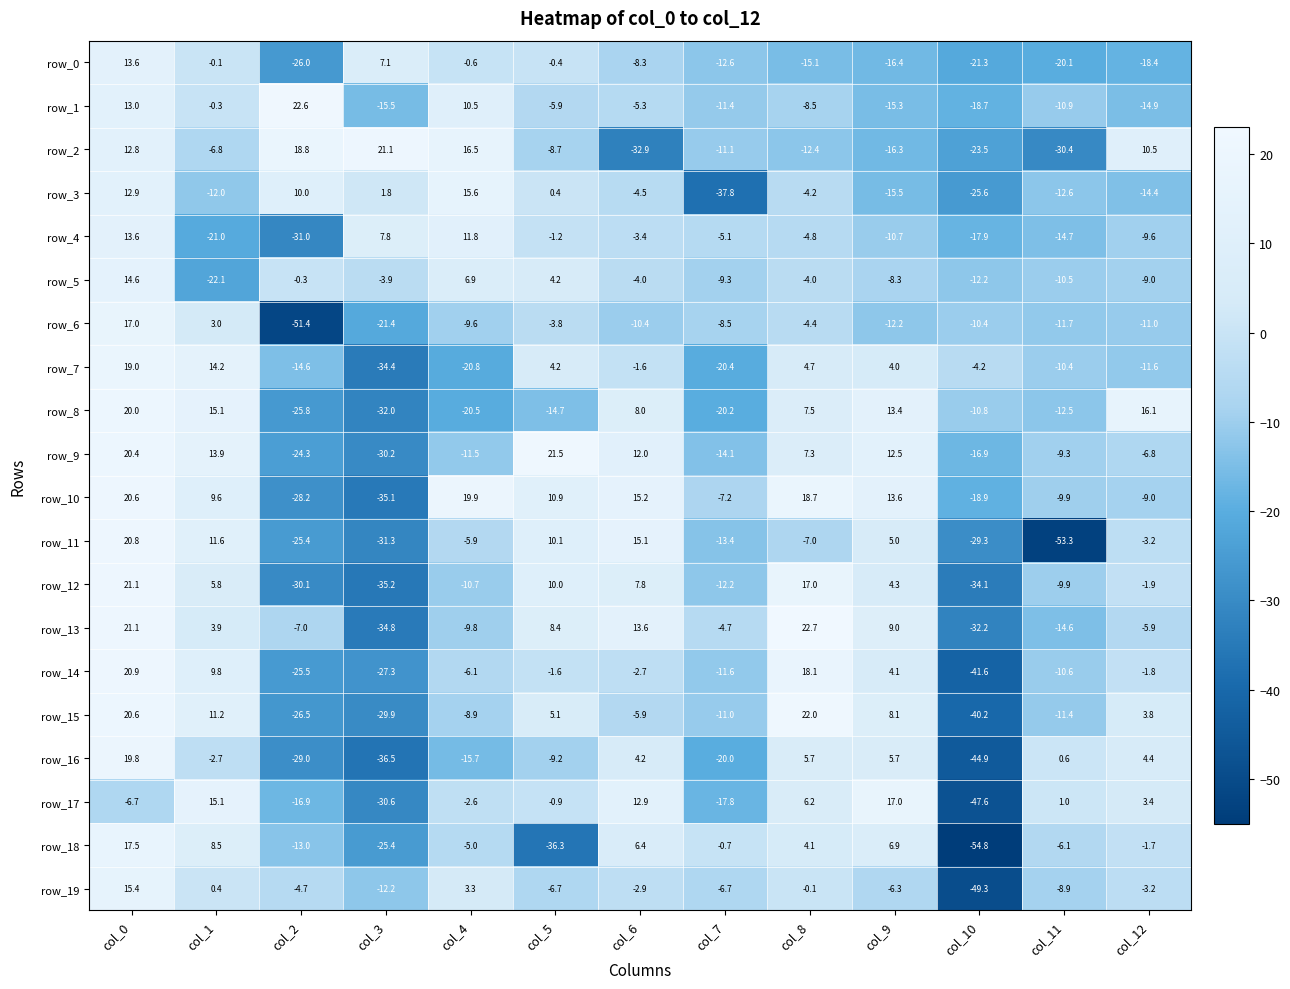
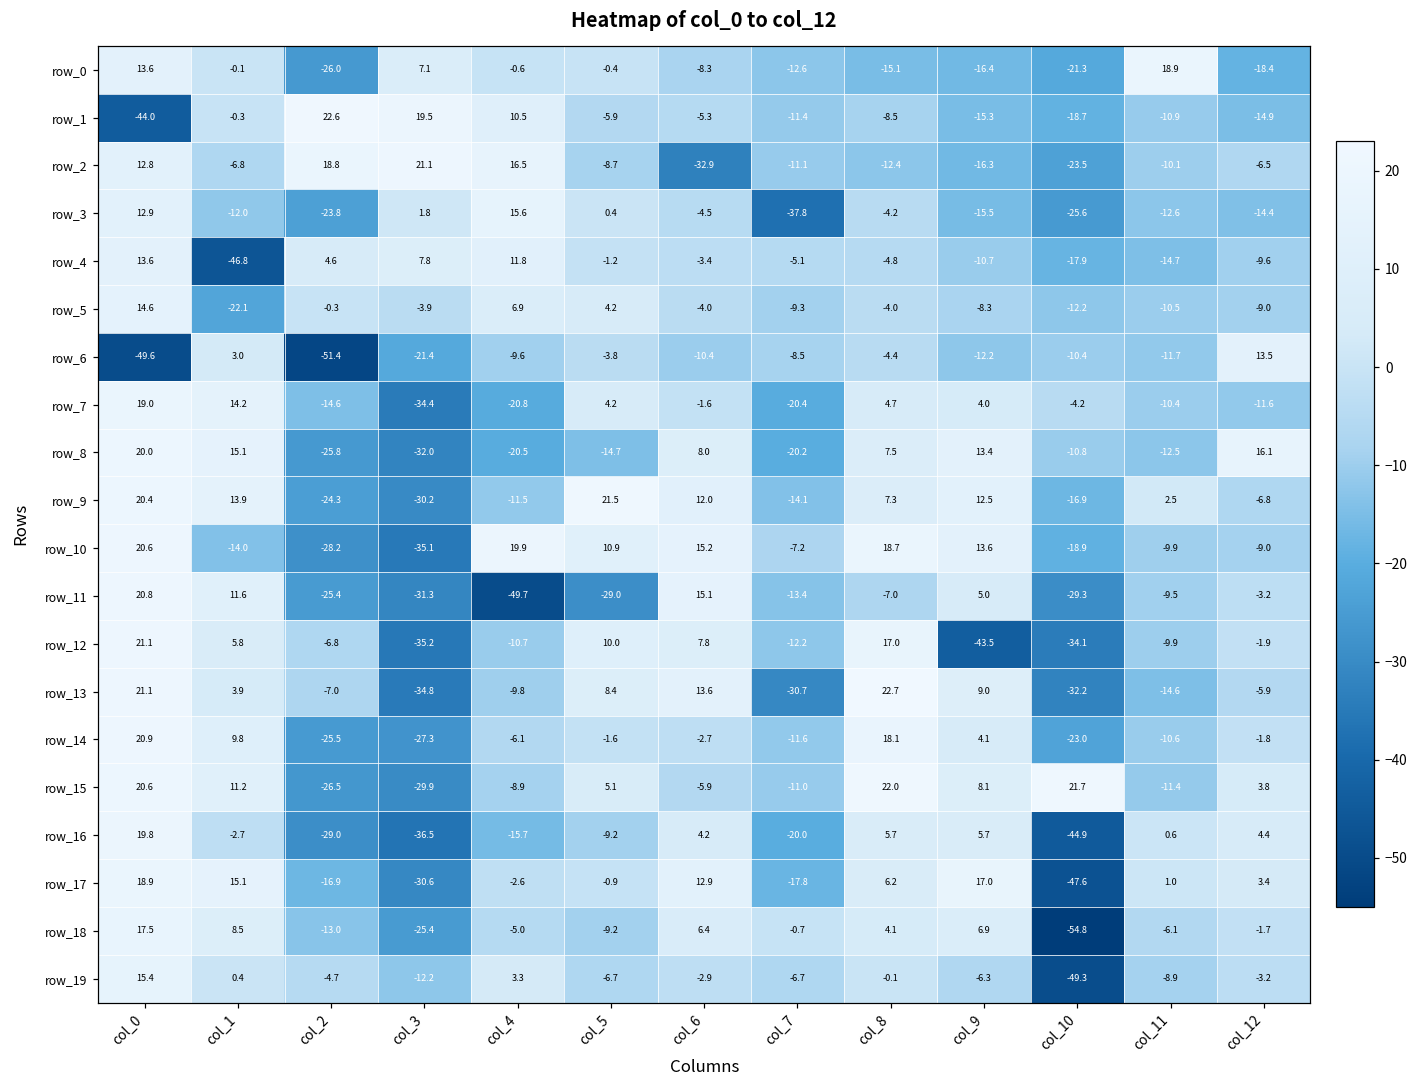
row_0, col_11: -20.1 -> 18.9
row_1, col_0: 13.0 -> -44.0
row_1, col_3: -15.5 -> 19.5
row_2, col_11: -30.4 -> -10.1
row_2, col_12: 10.5 -> -6.5
row_3, col_2: 10.0 -> -23.8
row_4, col_1: -21.0 -> -46.8
row_4, col_2: -31.0 -> 4.6
row_6, col_0: 17.0 -> -49.6
row_6, col_12: -11.0 -> 13.5
row_9, col_11: -9.3 -> 2.5
row_10, col_1: 9.6 -> -14.0
row_11, col_4: -5.9 -> -49.7
row_11, col_5: 10.1 -> -29.0
row_11, col_11: -53.3 -> -9.5
row_12, col_2: -30.1 -> -6.8
row_12, col_9: 4.3 -> -43.5
row_13, col_7: -4.7 -> -30.7
row_14, col_10: -41.6 -> -23.0
row_15, col_10: -40.2 -> 21.7
row_17, col_0: -6.7 -> 18.9
row_18, col_5: -36.3 -> -9.2
